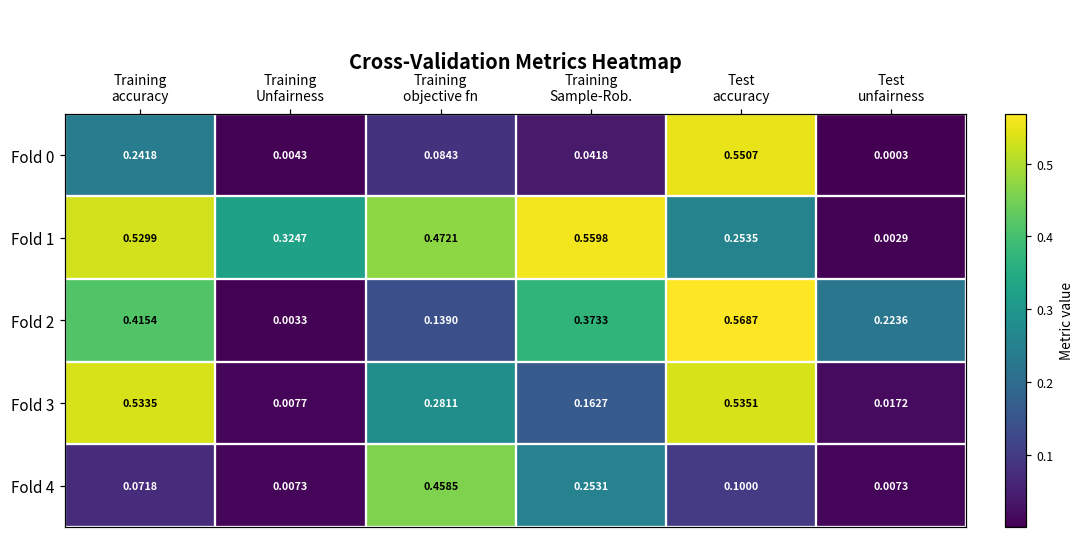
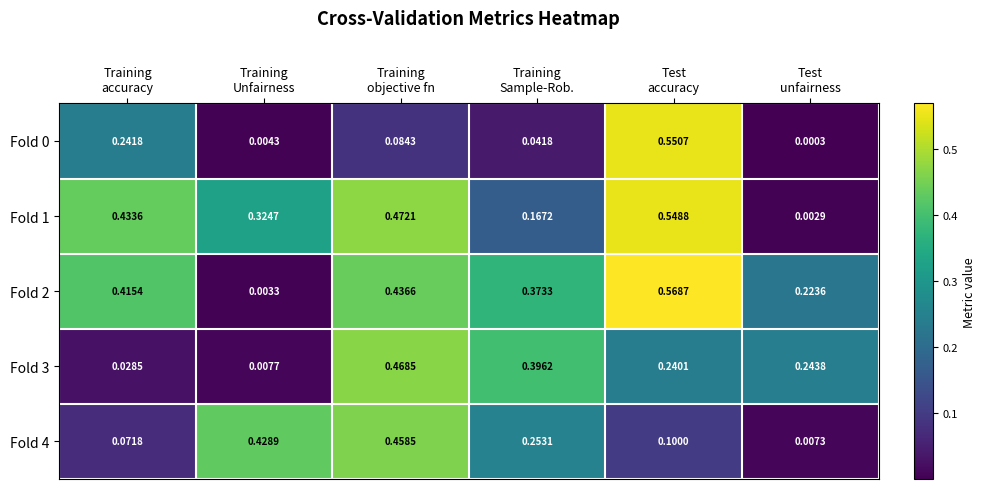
Fold 1, Training accuracy: 0.5299 -> 0.4336
Fold 1, Training Sample-Rob.: 0.5598 -> 0.1672
Fold 1, Test accuracy: 0.2535 -> 0.5488
Fold 2, Training objective fn: 0.1390 -> 0.4366
Fold 3, Training accuracy: 0.5335 -> 0.0285
Fold 3, Training objective fn: 0.2811 -> 0.4685
Fold 3, Training Sample-Rob.: 0.1627 -> 0.3962
Fold 3, Test accuracy: 0.5351 -> 0.2401
Fold 3, Test unfairness: 0.0172 -> 0.2438
Fold 4, Training Unfairness: 0.0073 -> 0.4289
